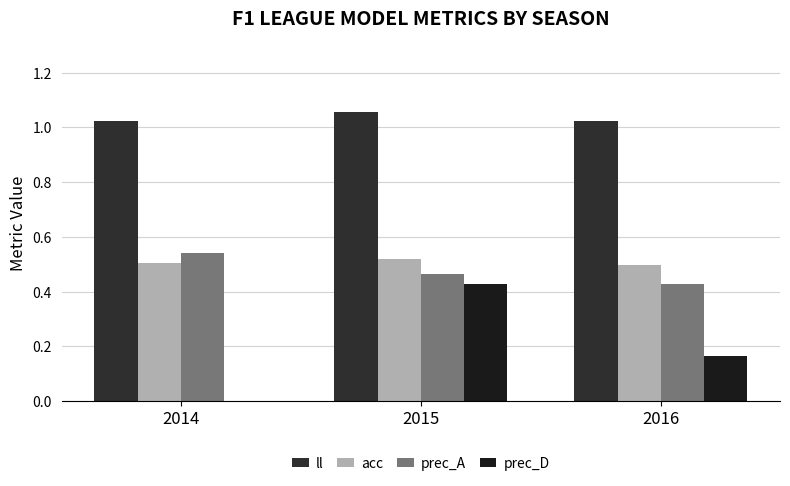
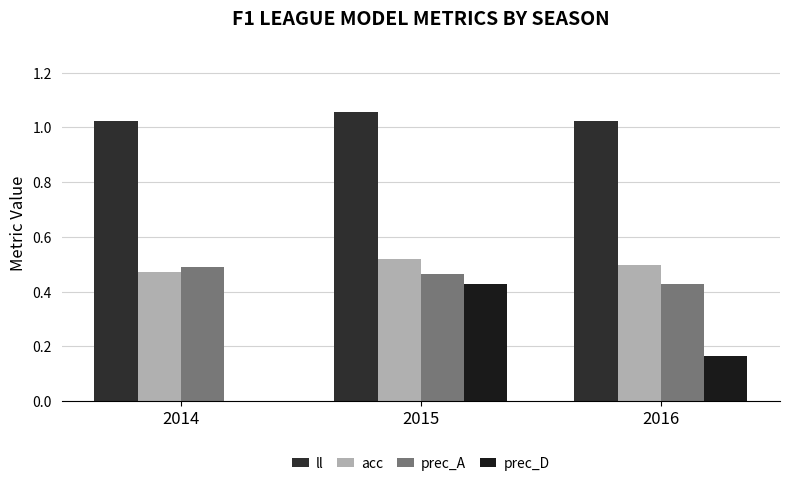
acc, 2014: 0.50 -> 0.47
prec_A, 2014: 0.54 -> 0.49
